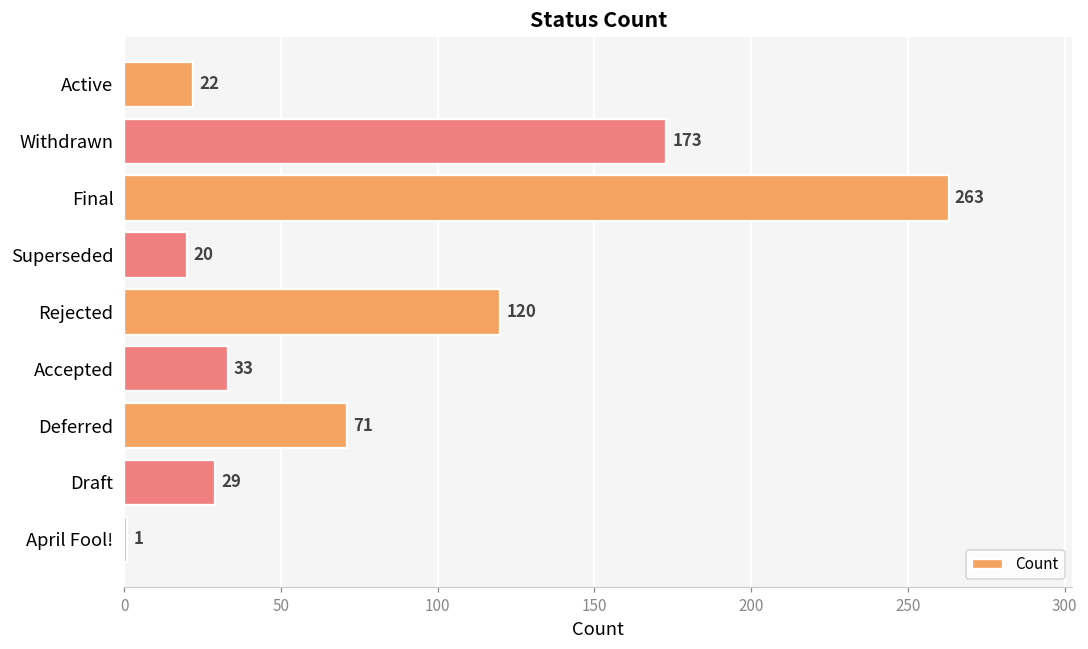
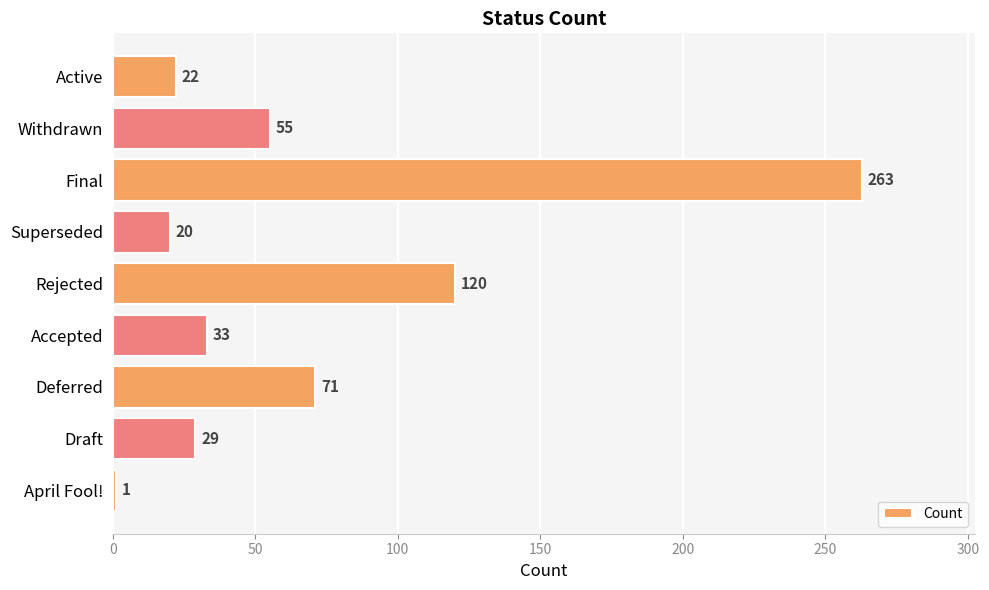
Withdrawn: 173 -> 55
